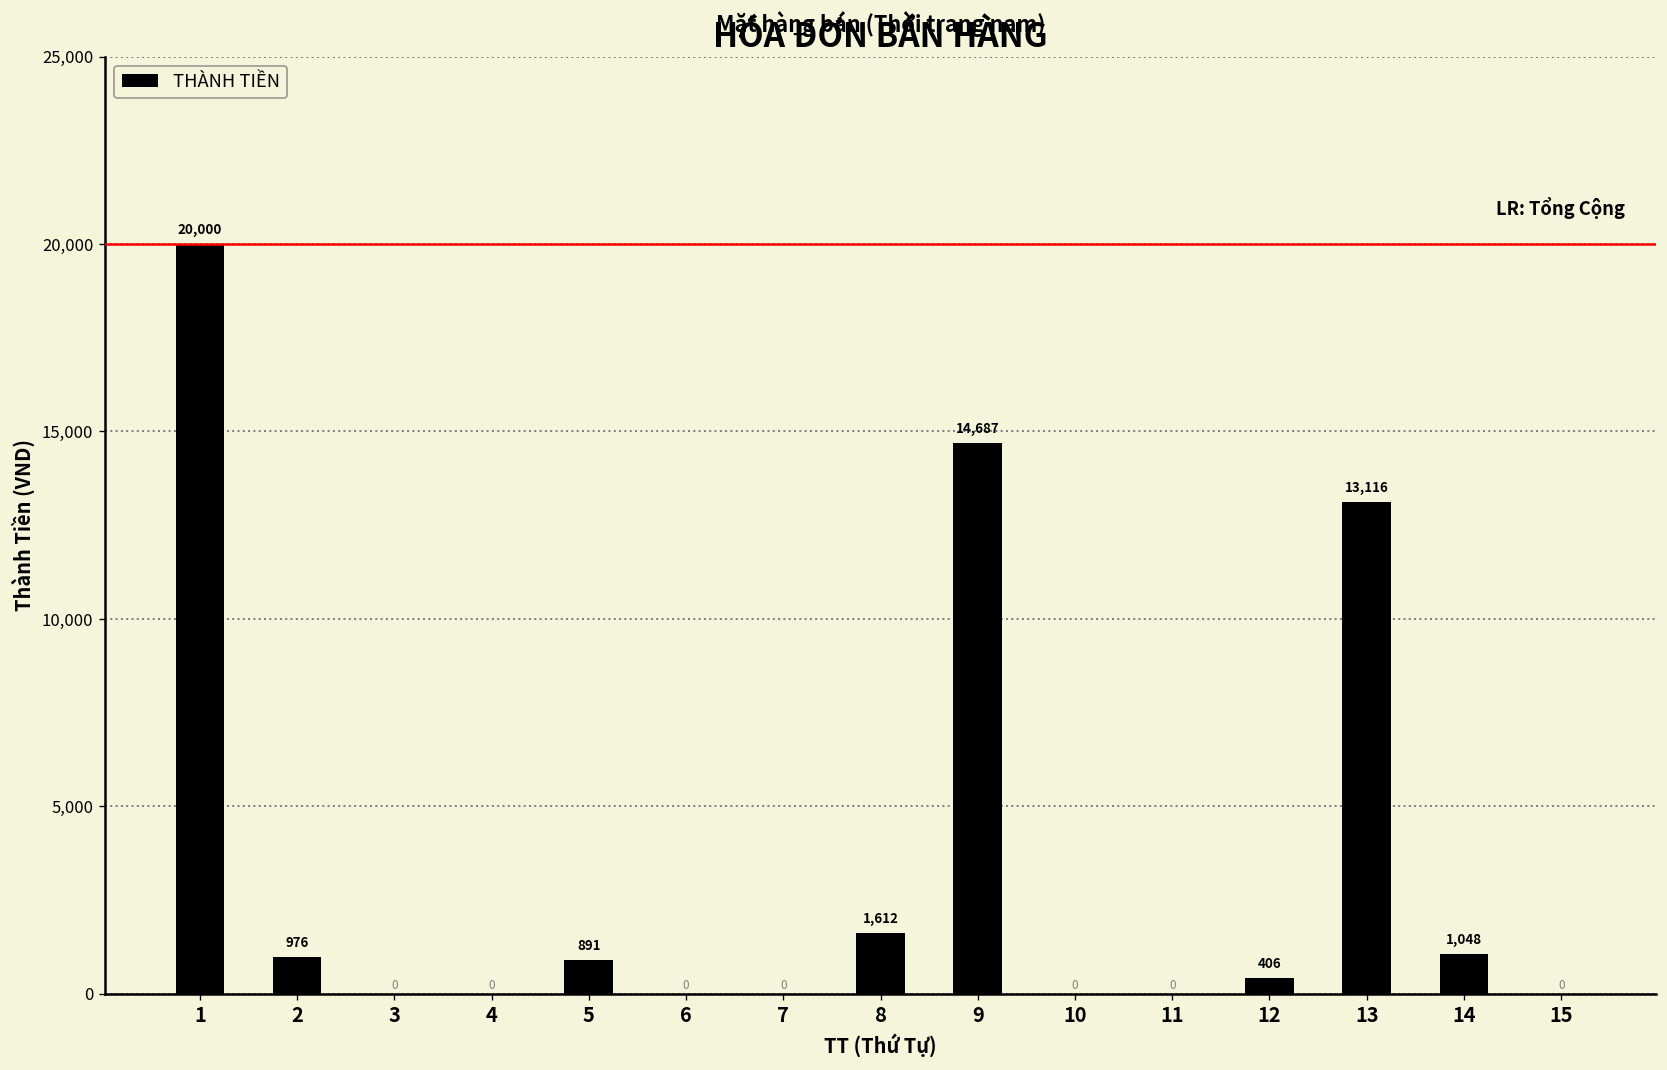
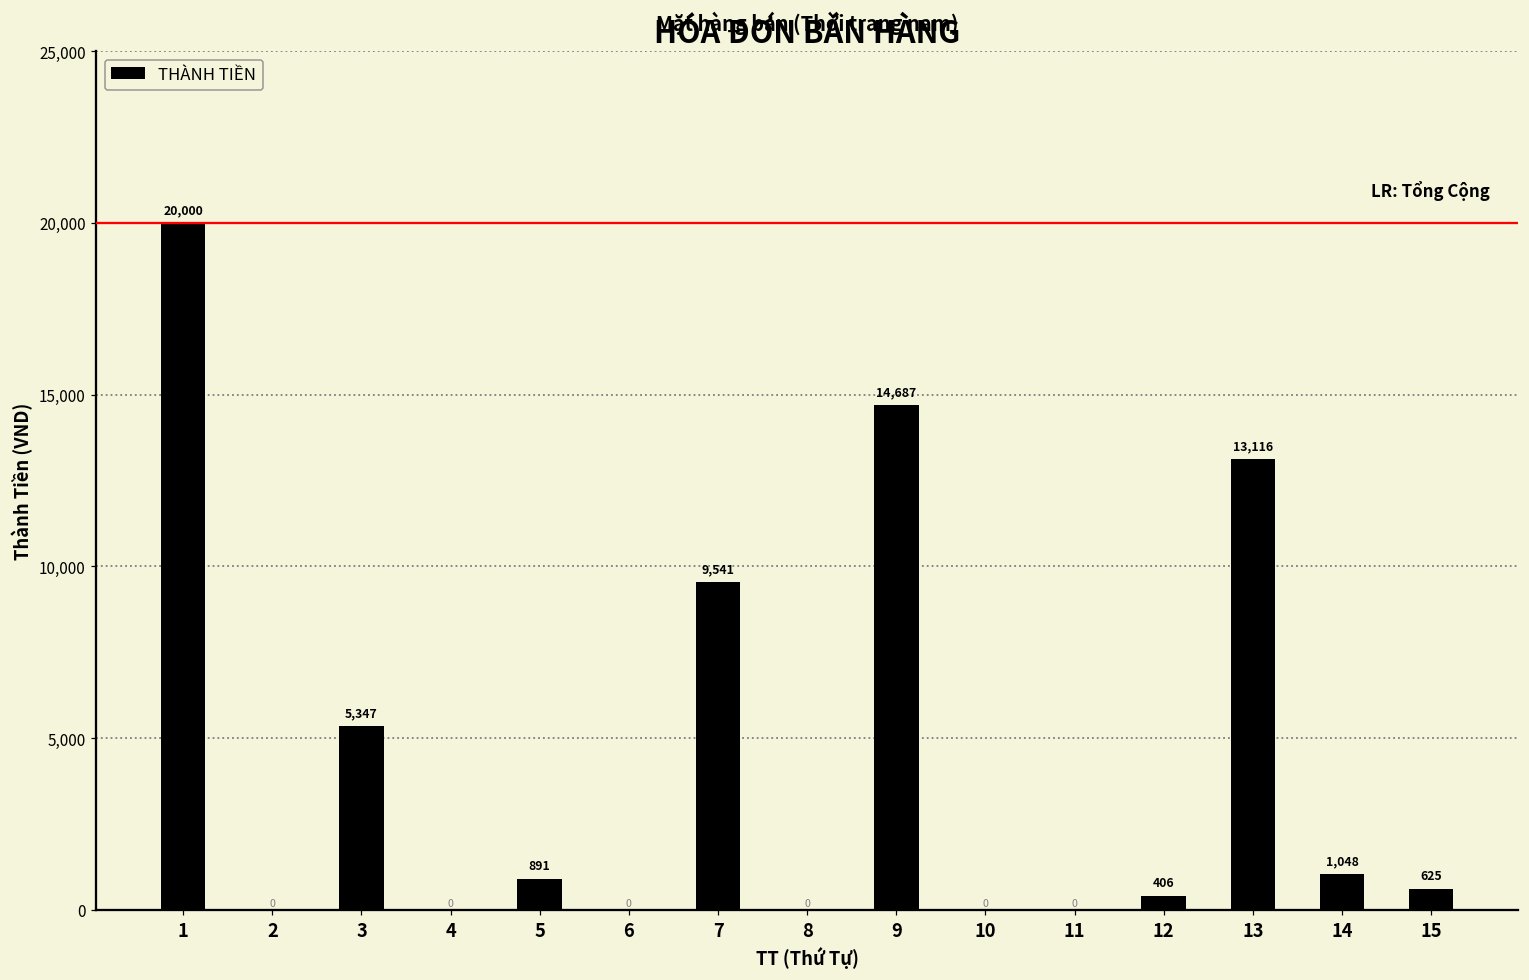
2: 976 -> 0
3: 0 -> 5,347
7: 0 -> 9,541
8: 1,612 -> 0
15: 0 -> 625
